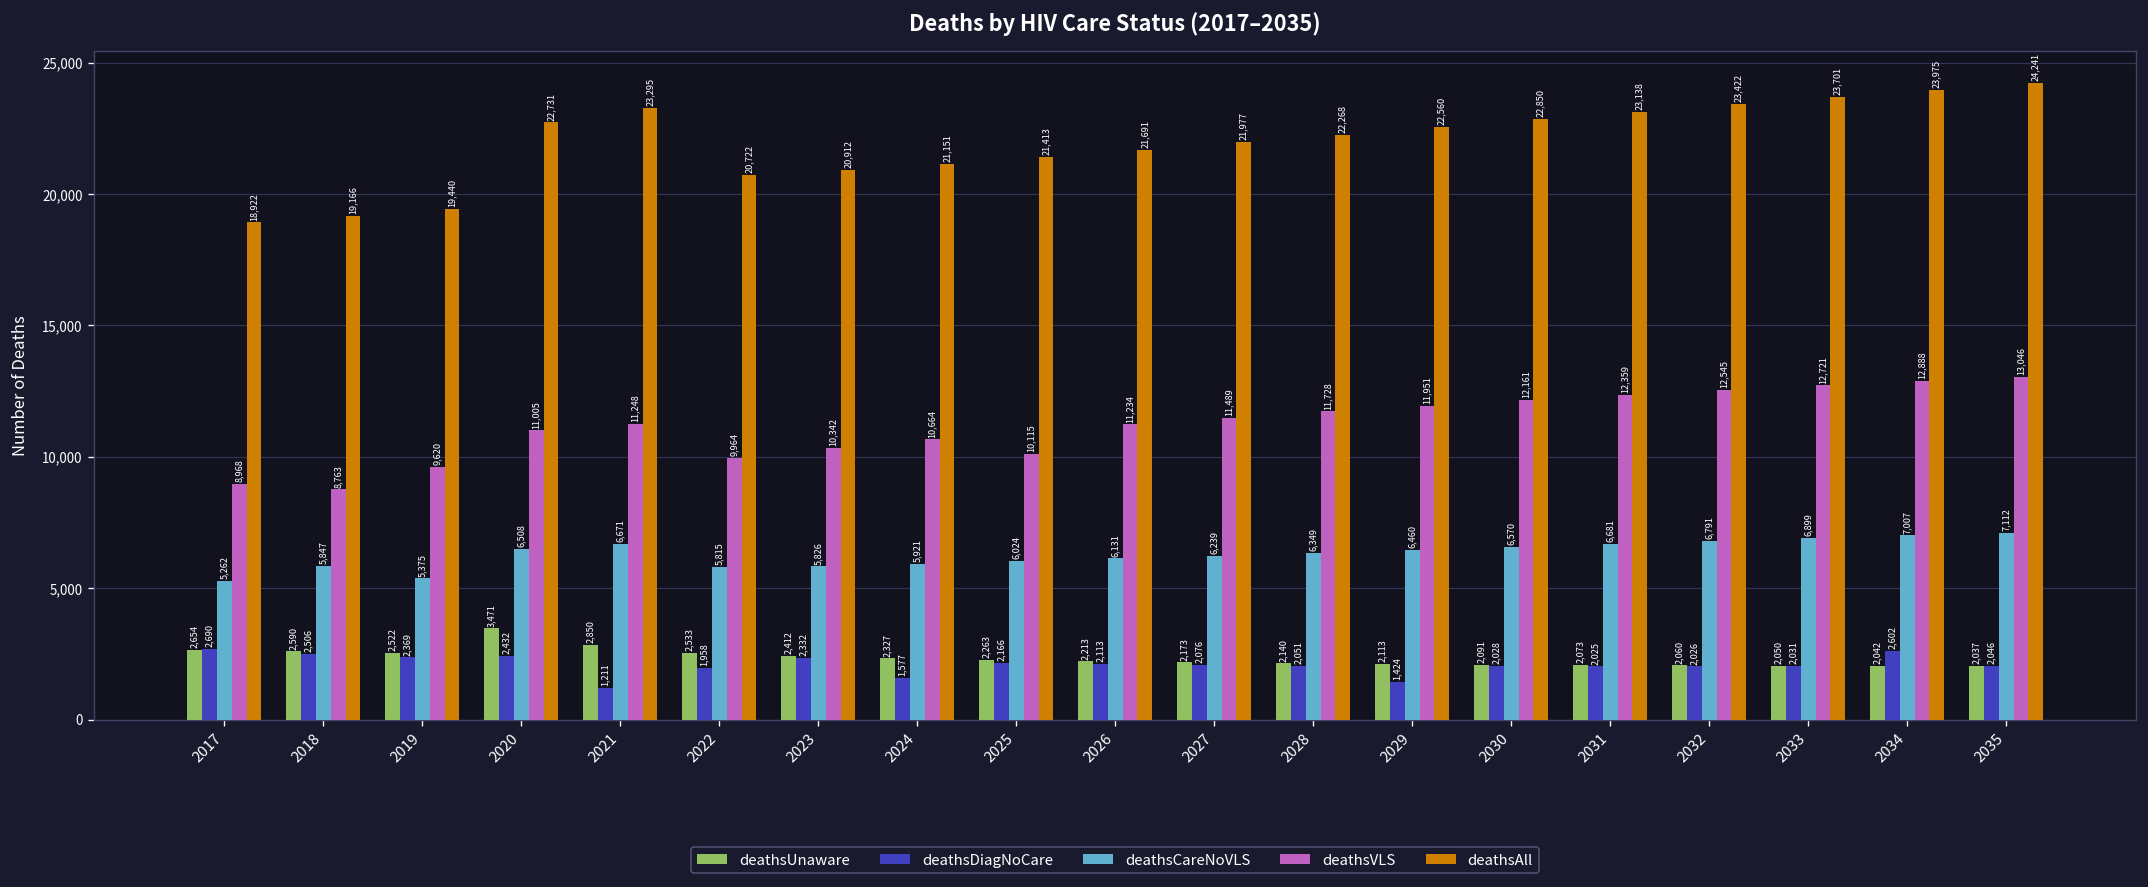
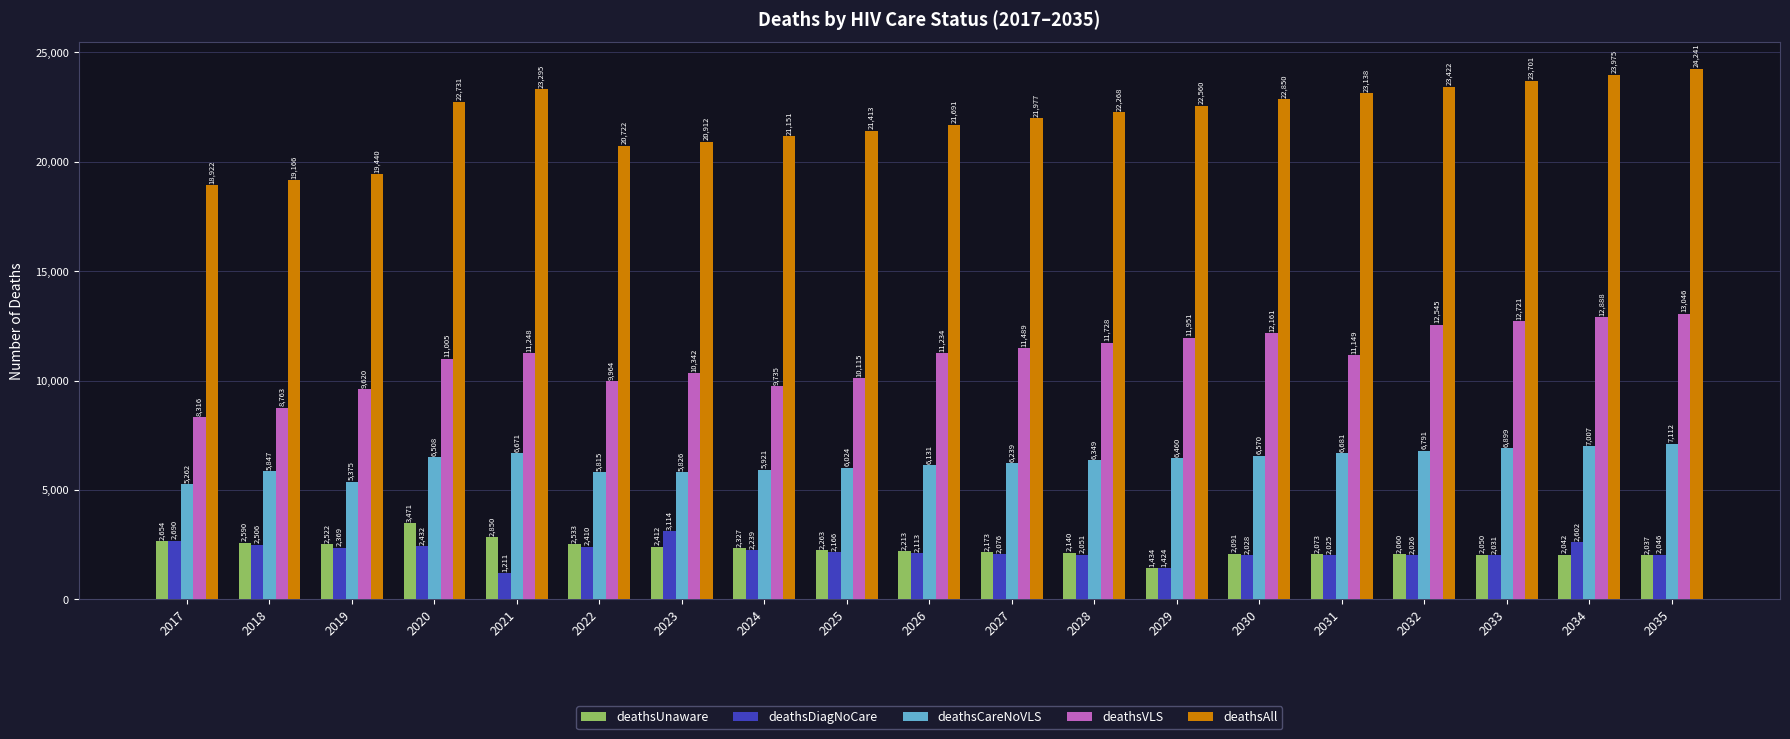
deathsVLS, 2017: 8,968 -> 8,316
deathsDiagNoCare, 2022: 1,958 -> 2,410
deathsDiagNoCare, 2023: 2,332 -> 3,114
deathsDiagNoCare, 2024: 1,577 -> 2,239
deathsVLS, 2024: 10,664 -> 9,735
deathsUnaware, 2029: 2,113 -> 1,434
deathsVLS, 2031: 12,359 -> 11,149
